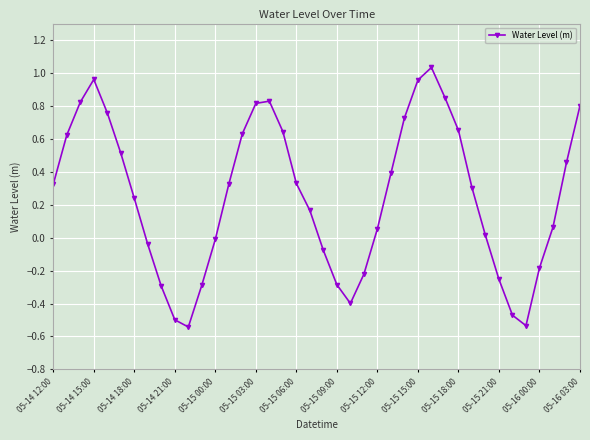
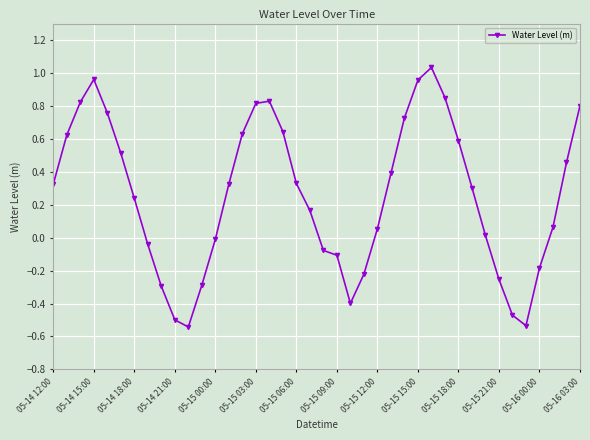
05-15 09:00: -0.29 -> -0.11
05-15 18:00: 0.65 -> 0.59
